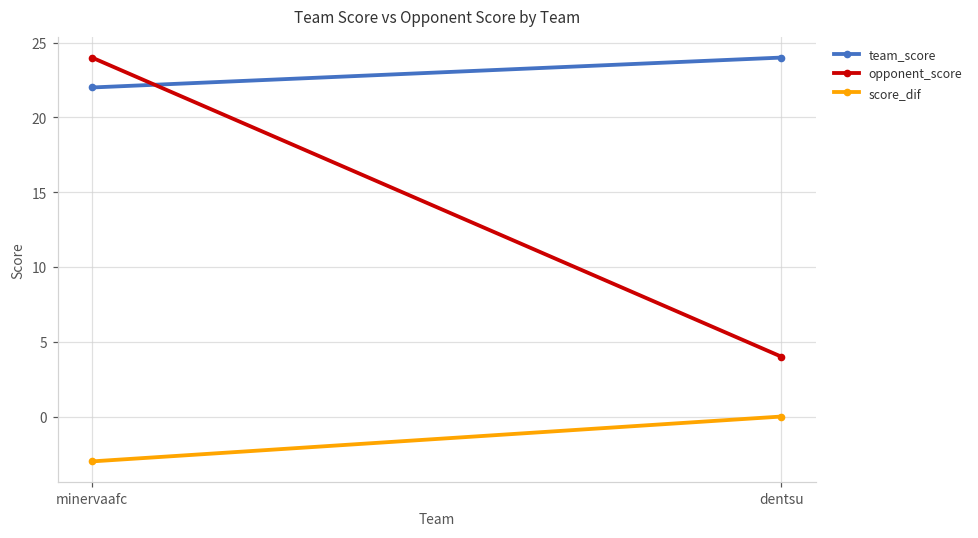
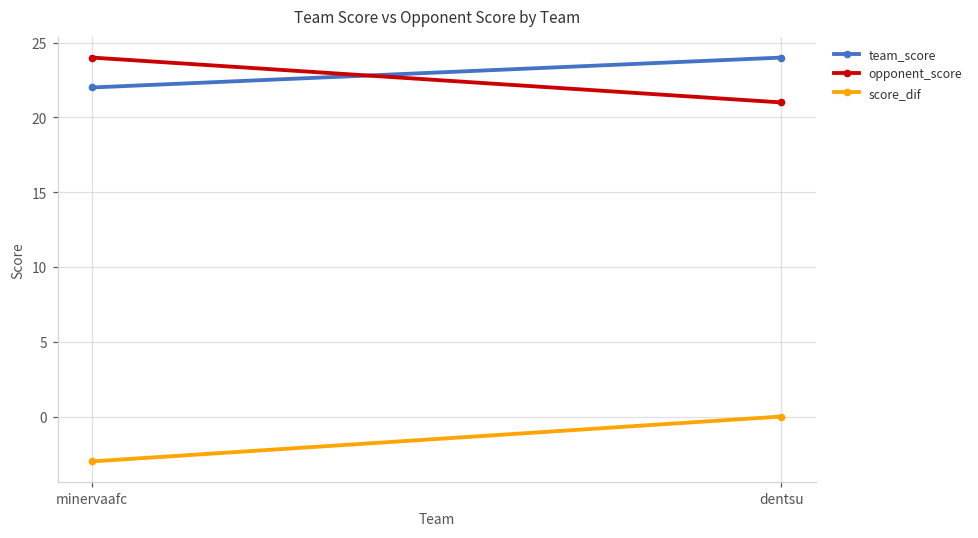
opponent_score, dentsu: 4 -> 21
